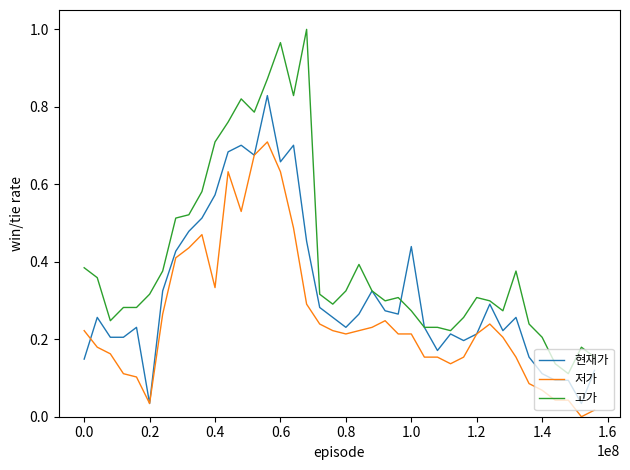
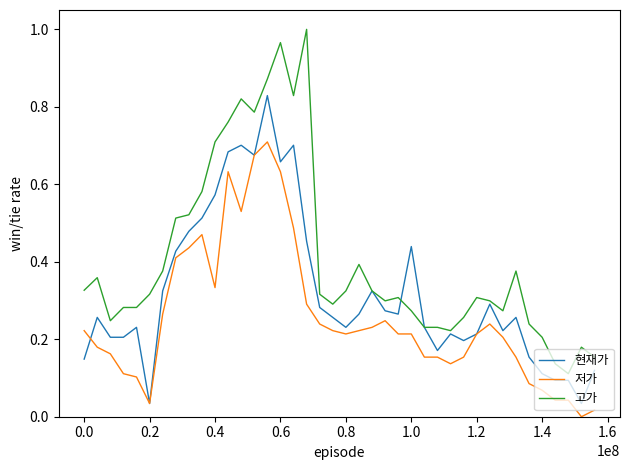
고가, 0.0: 0.38 -> 0.33
